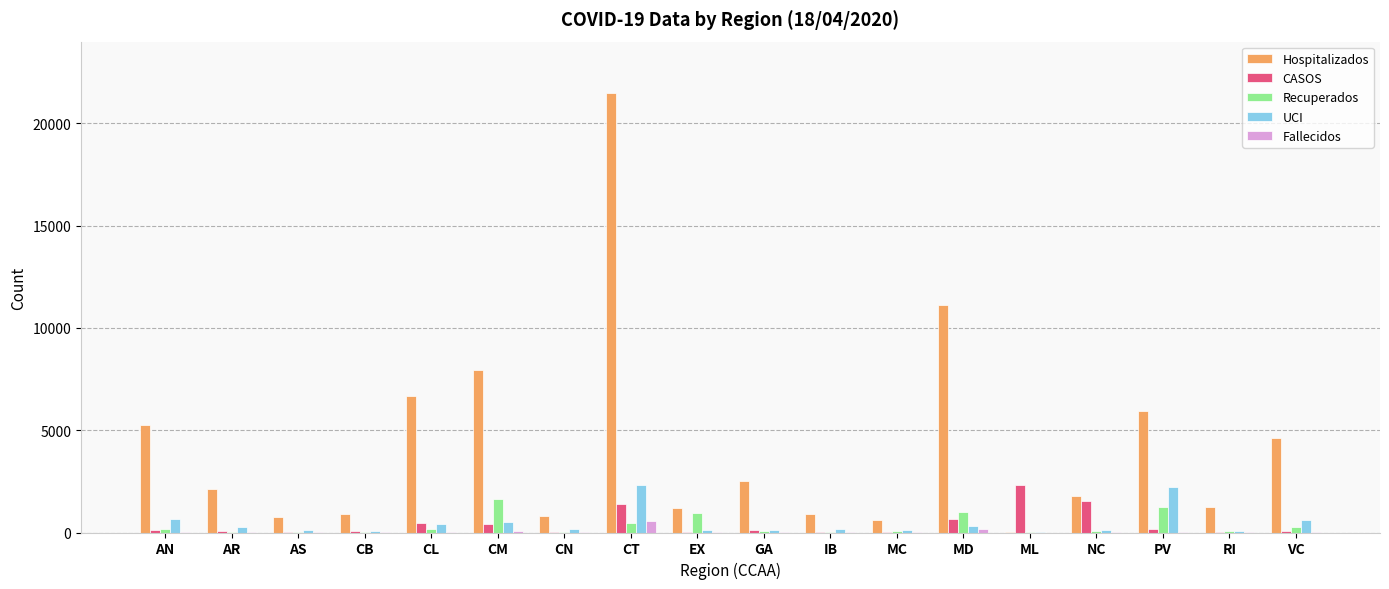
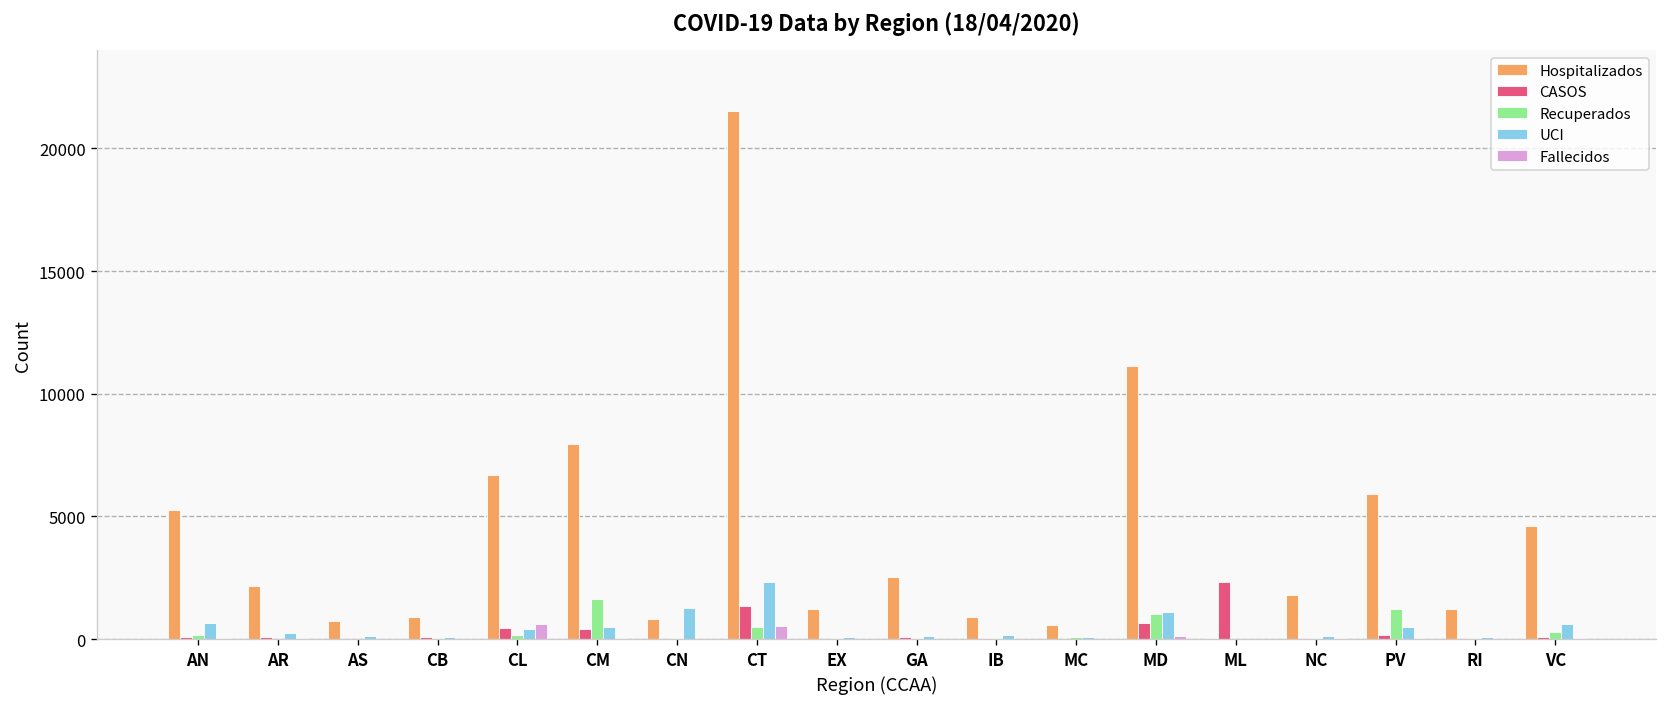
Fallecidos, CL: 0 -> 600
UCI, CN: 200 -> 1300
Recuperados, EX: 1000 -> 0
UCI, MD: 300 -> 1100
CASOS, NC: 1500 -> 0
UCI, PV: 2200 -> 500
